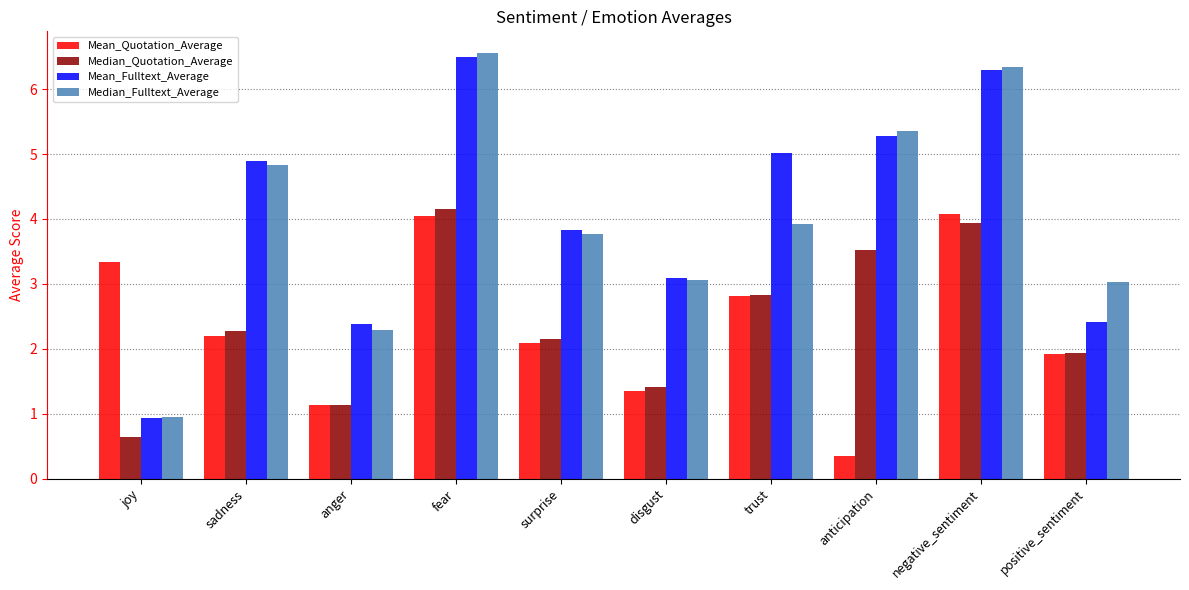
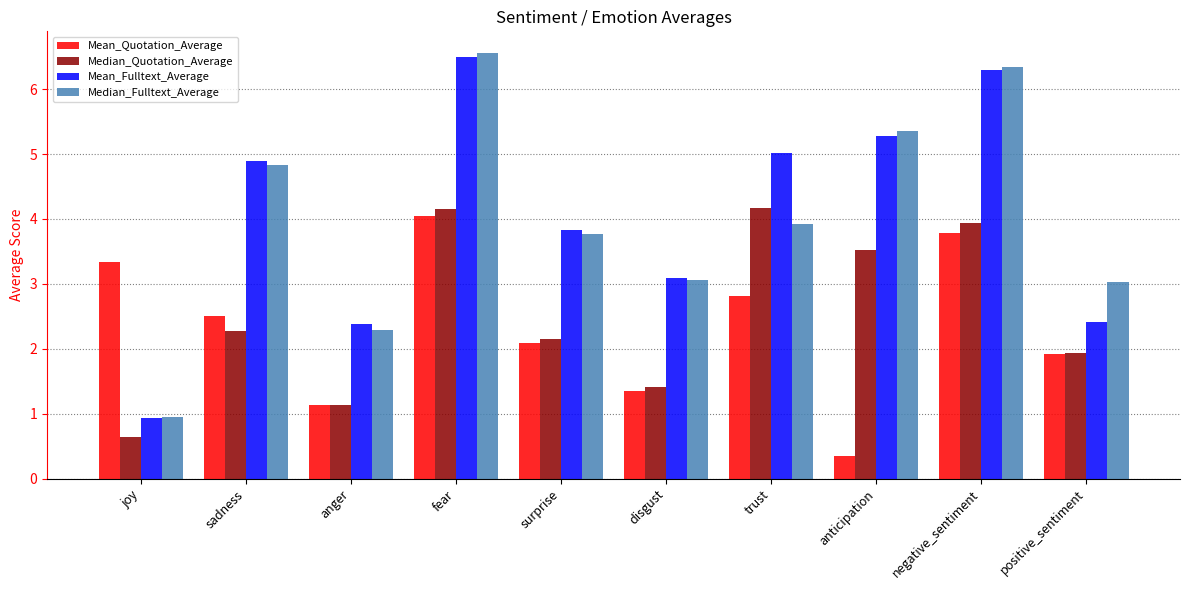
Mean_Quotation_Average, sadness: 2.2 -> 2.5
Median_Quotation_Average, trust: 2.8 -> 4.2
Mean_Quotation_Average, negative_sentiment: 4.1 -> 3.8
